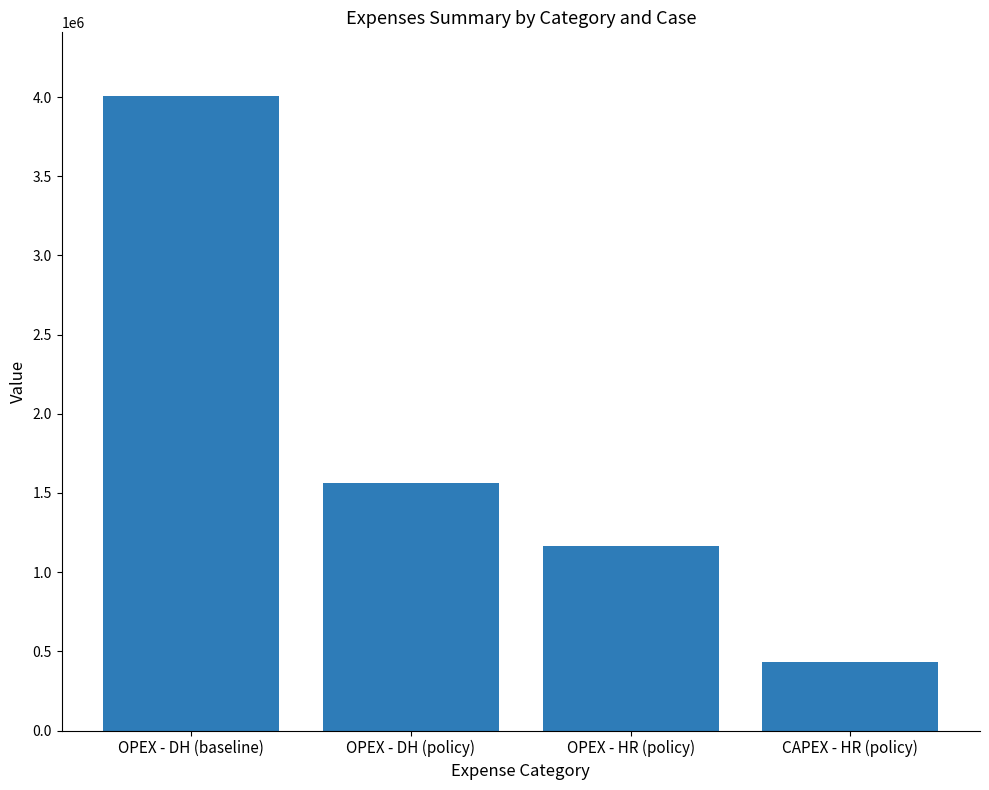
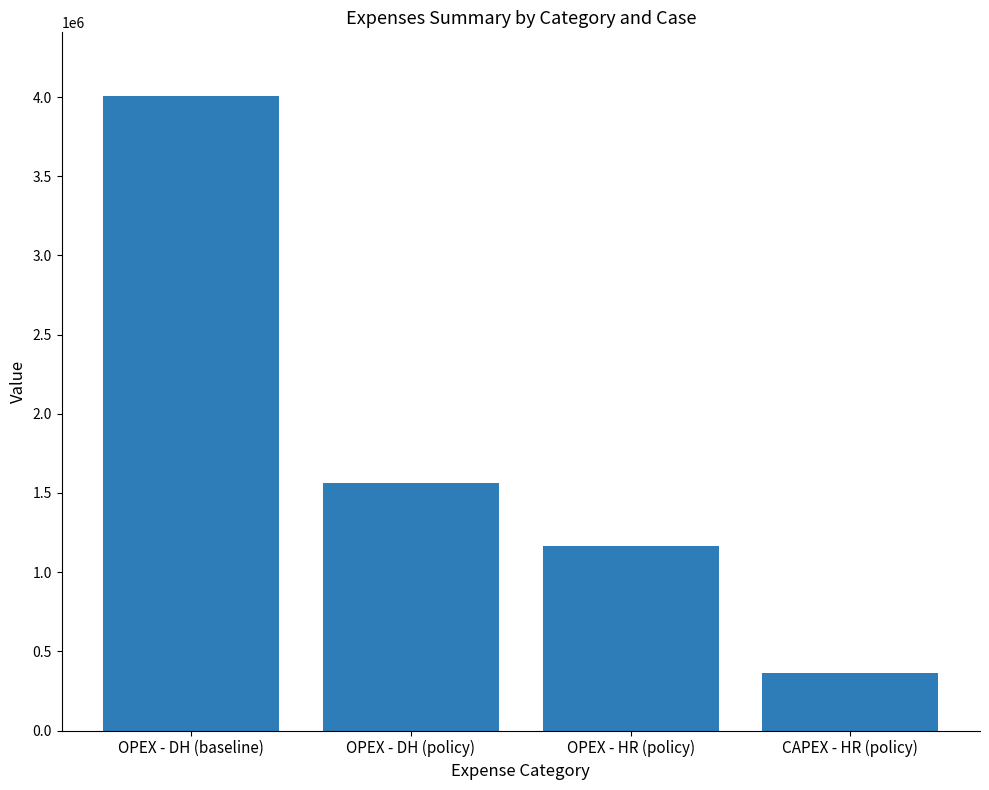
CAPEX - HR (policy): 430000 -> 360000
